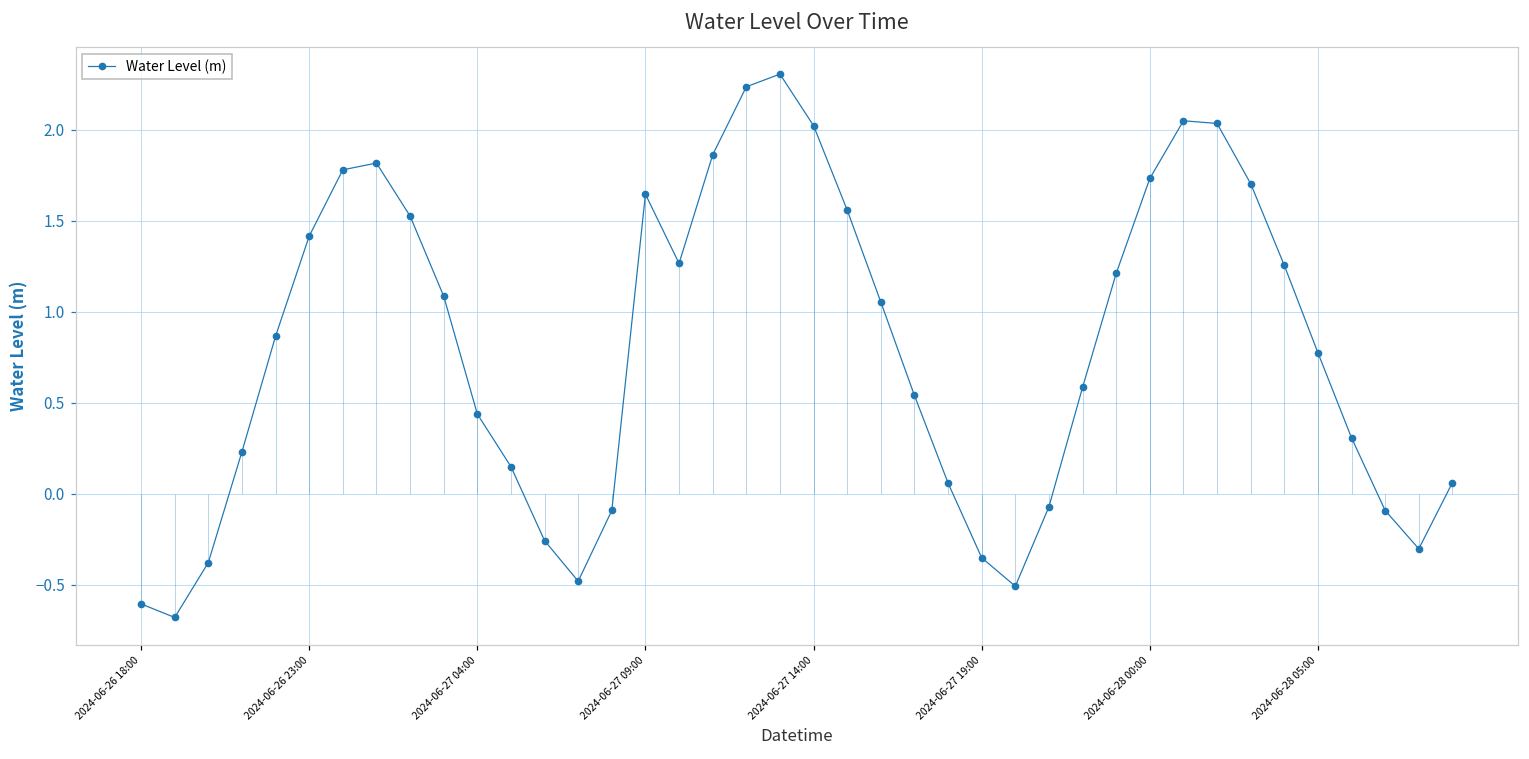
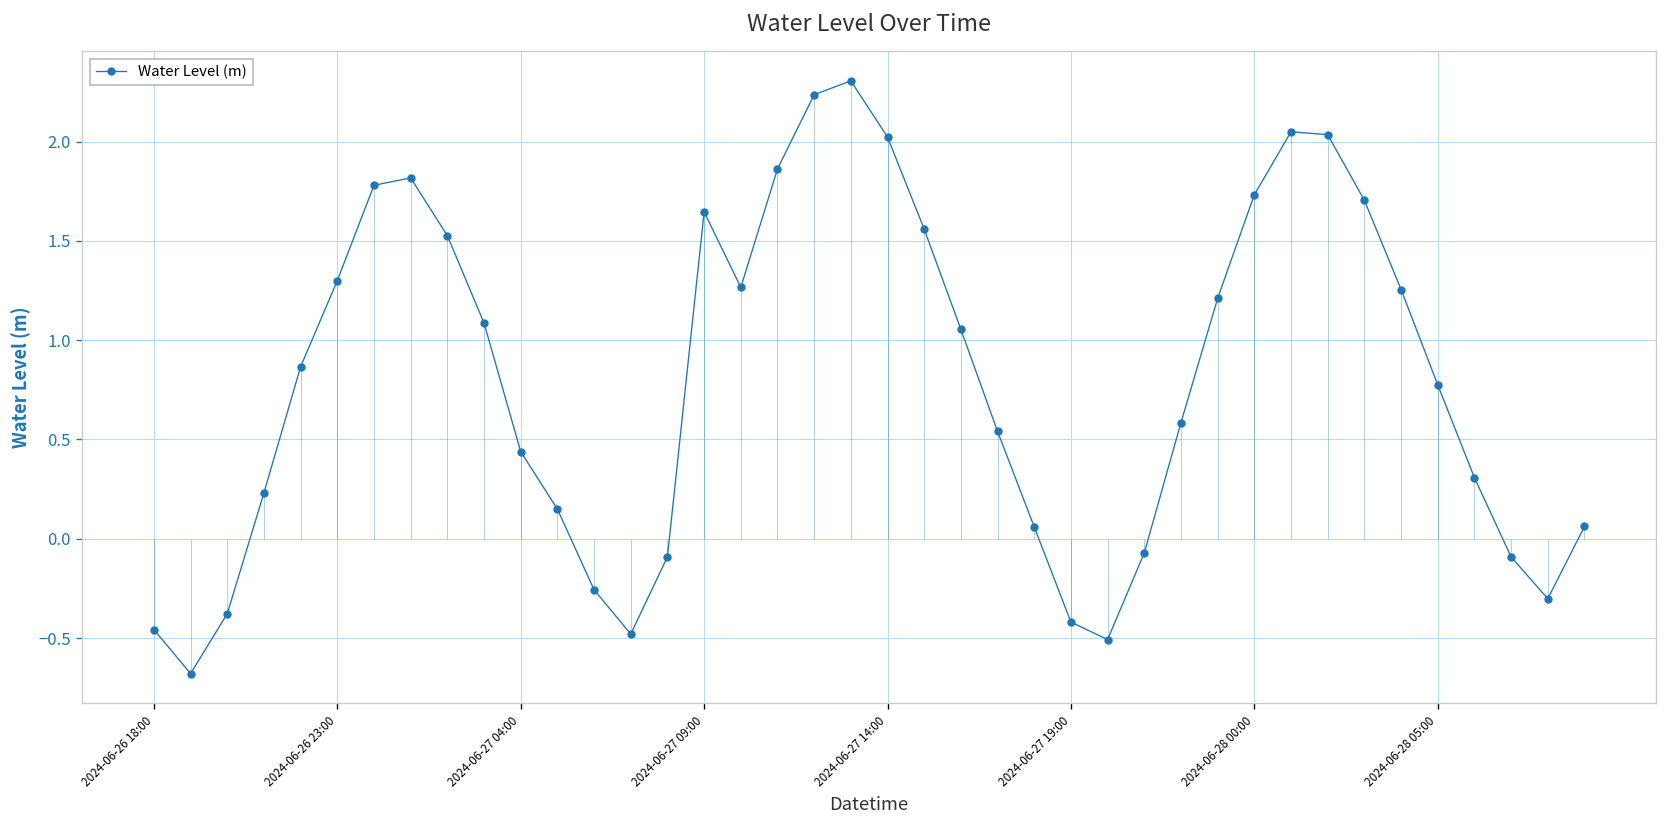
2024-06-26 18:00: -0.60 -> -0.46
2024-06-26 23:00: 1.42 -> 1.30
2024-06-27 19:00: -0.35 -> -0.42
